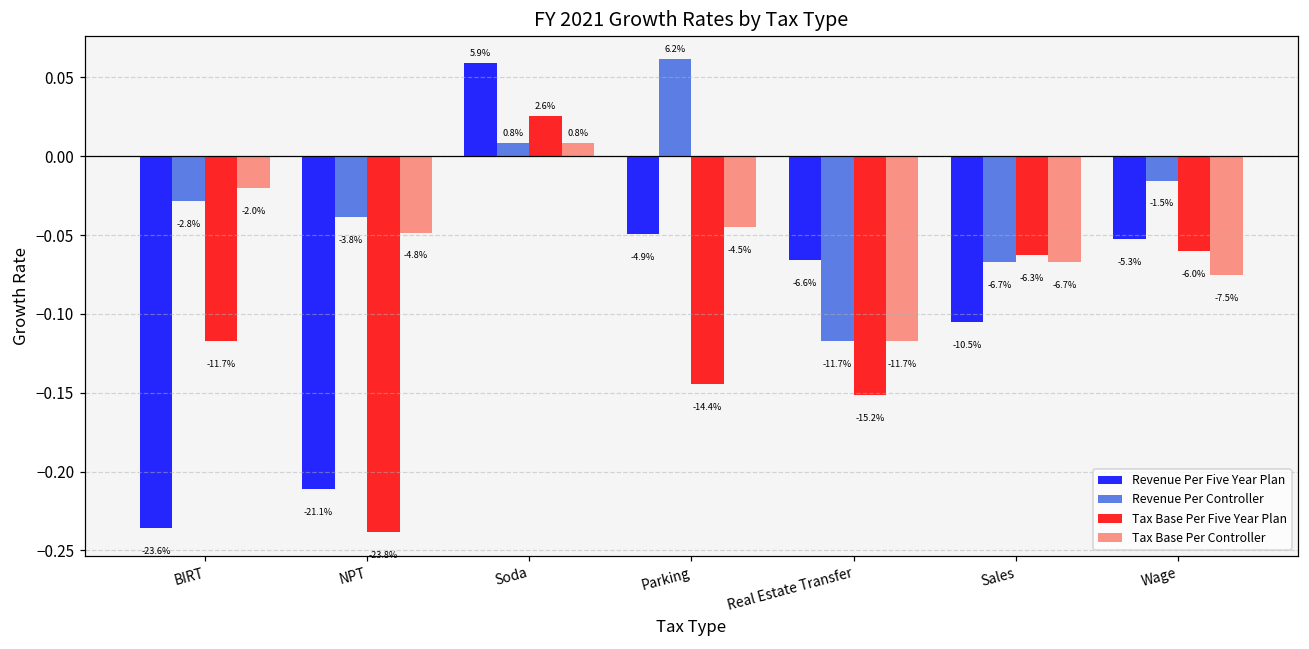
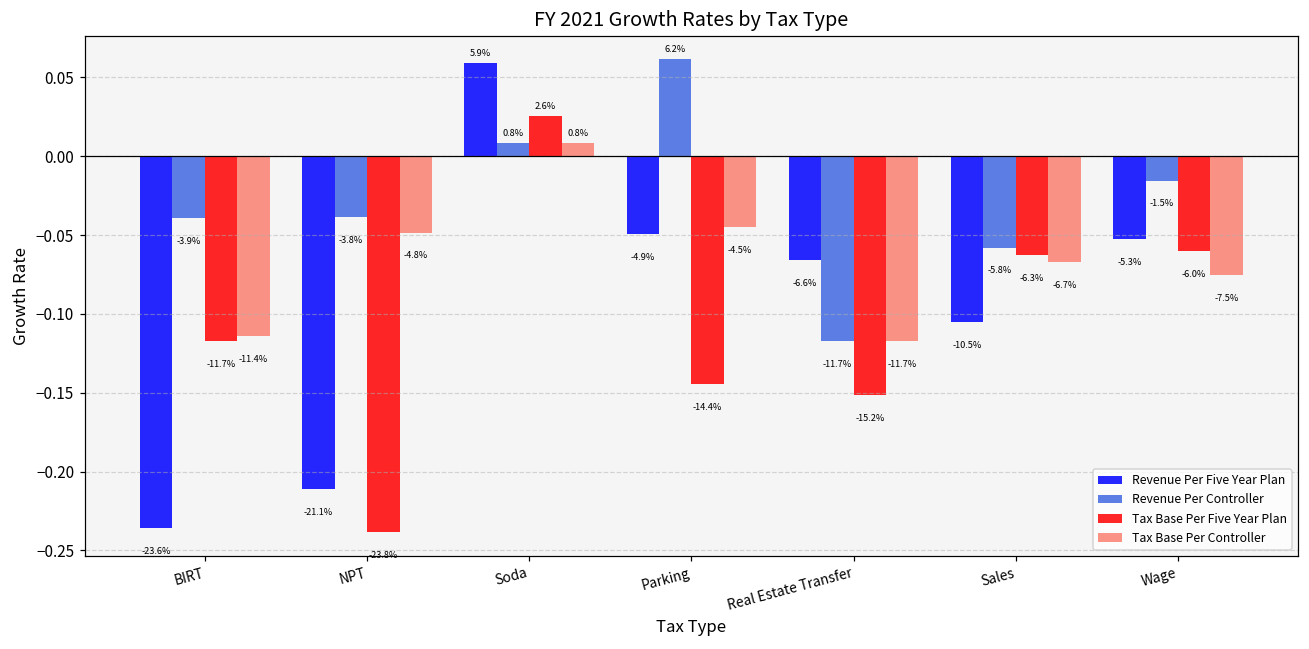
Revenue Per Controller, BIRT: -2.8% -> -3.9%
Tax Base Per Controller, BIRT: -2.0% -> -11.4%
Revenue Per Controller, Sales: -6.7% -> -5.8%
